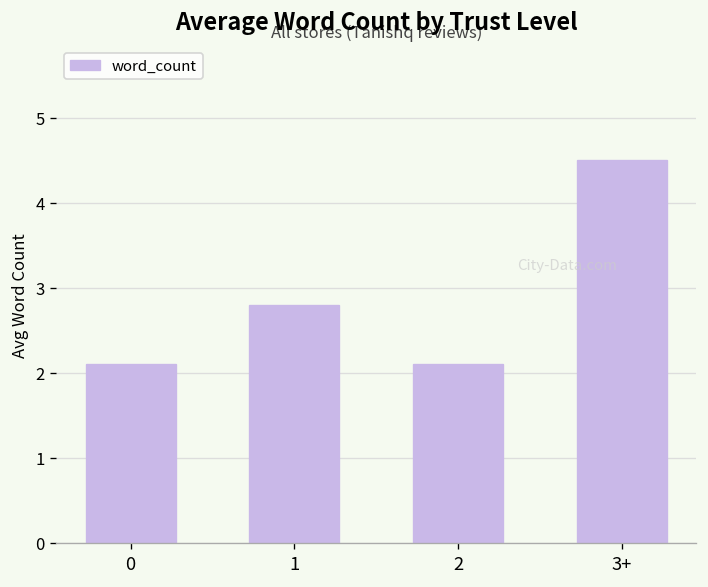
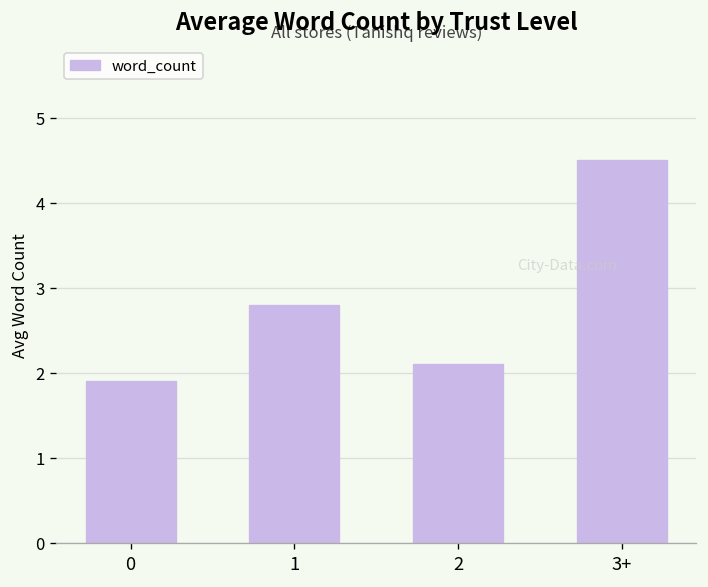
0: 2.1 -> 1.9
